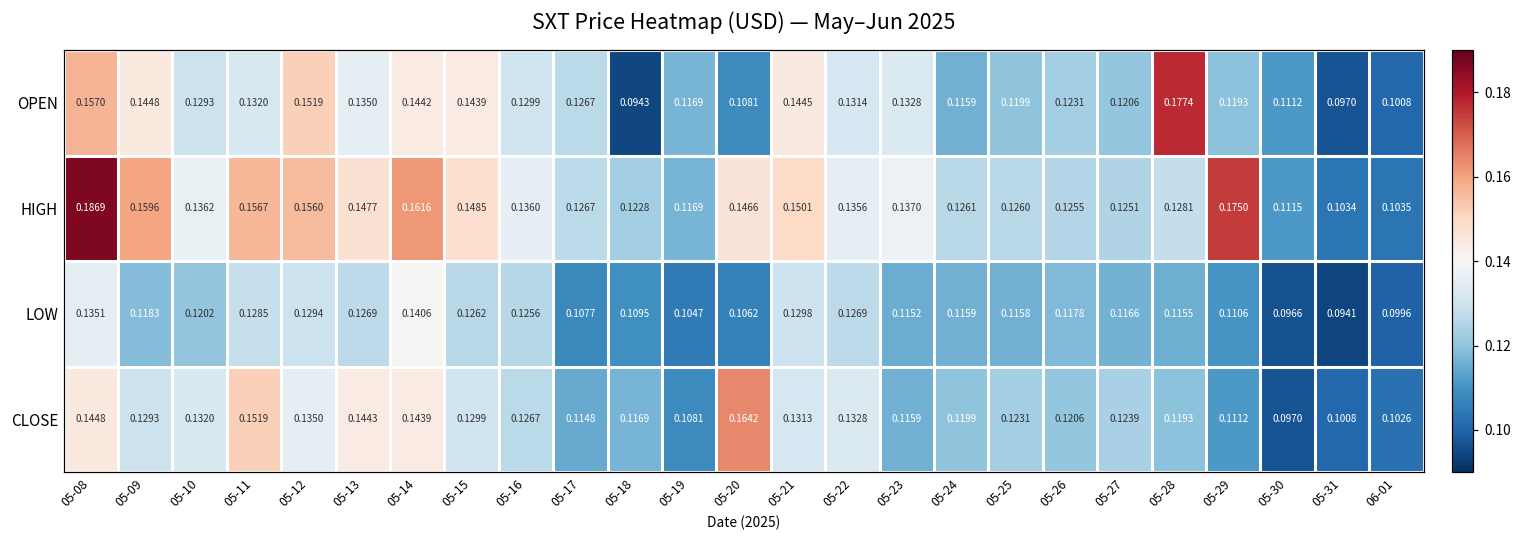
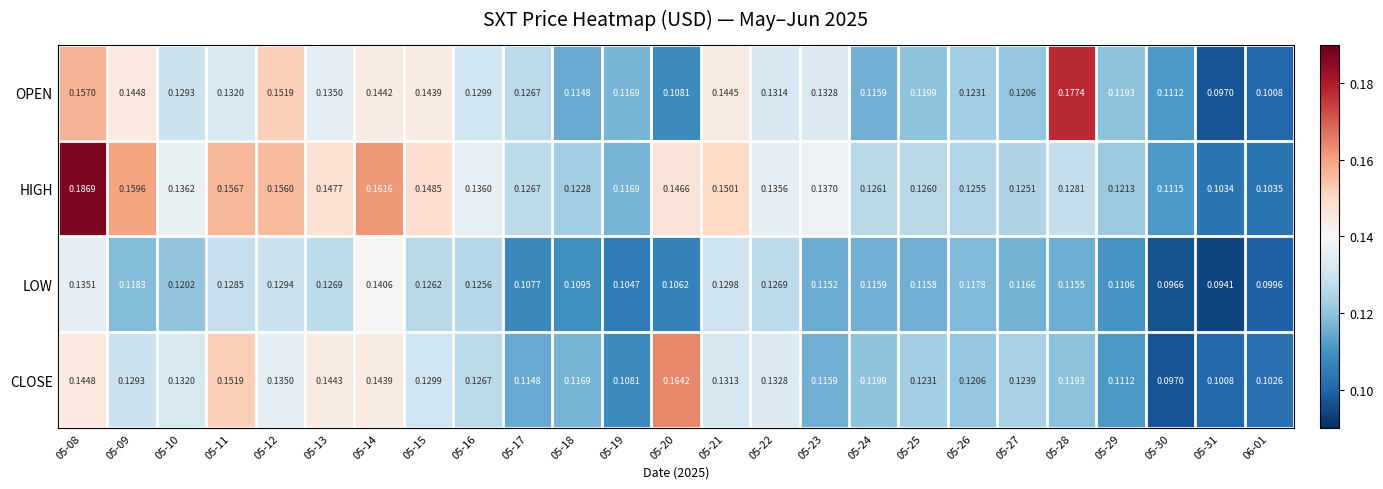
OPEN, 05-18: 0.0943 -> 0.1148
HIGH, 05-29: 0.1750 -> 0.1213
